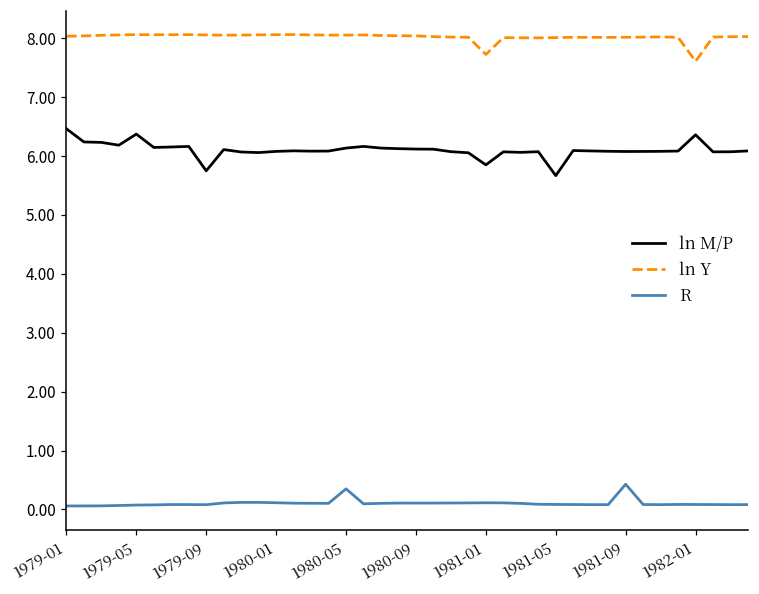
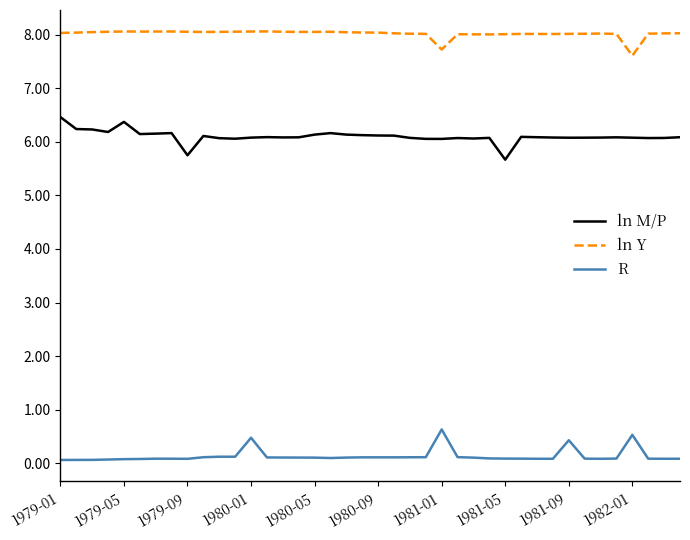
R, 1980-01: 0.1 -> 0.5
R, 1980-05: 0.3 -> 0.1
ln M/P, 1981-01: 5.9 -> 6.1
R, 1981-01: 0.1 -> 0.6
ln M/P, 1982-01: 6.4 -> 6.1
R, 1982-01: 0.1 -> 0.5
